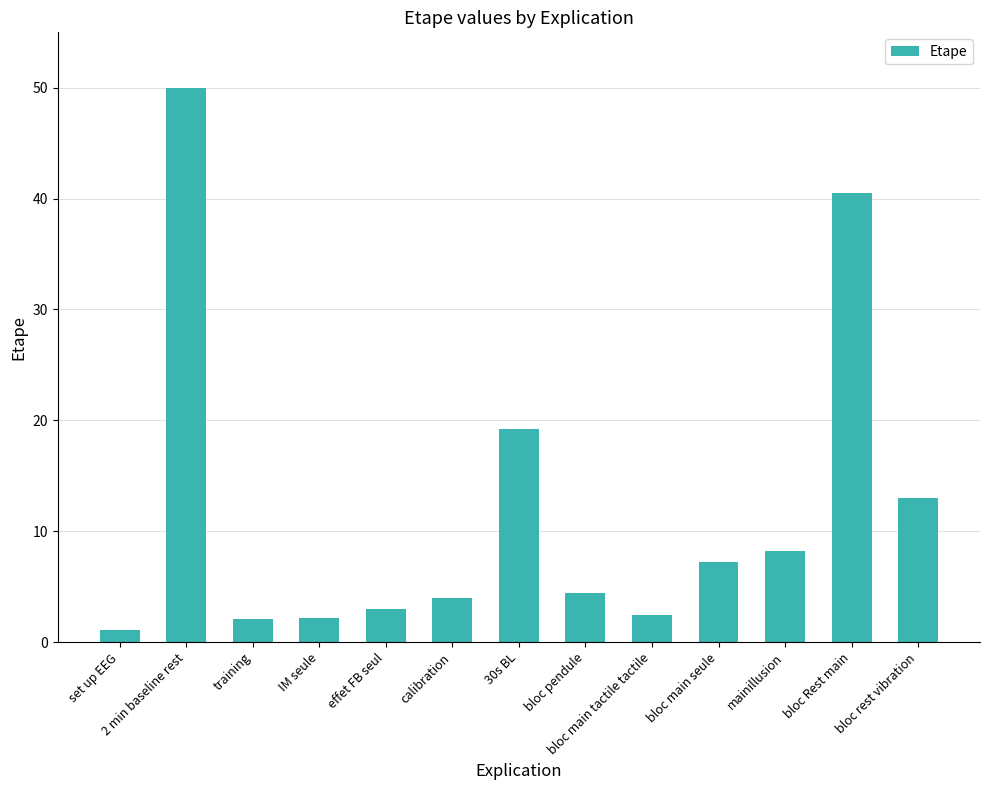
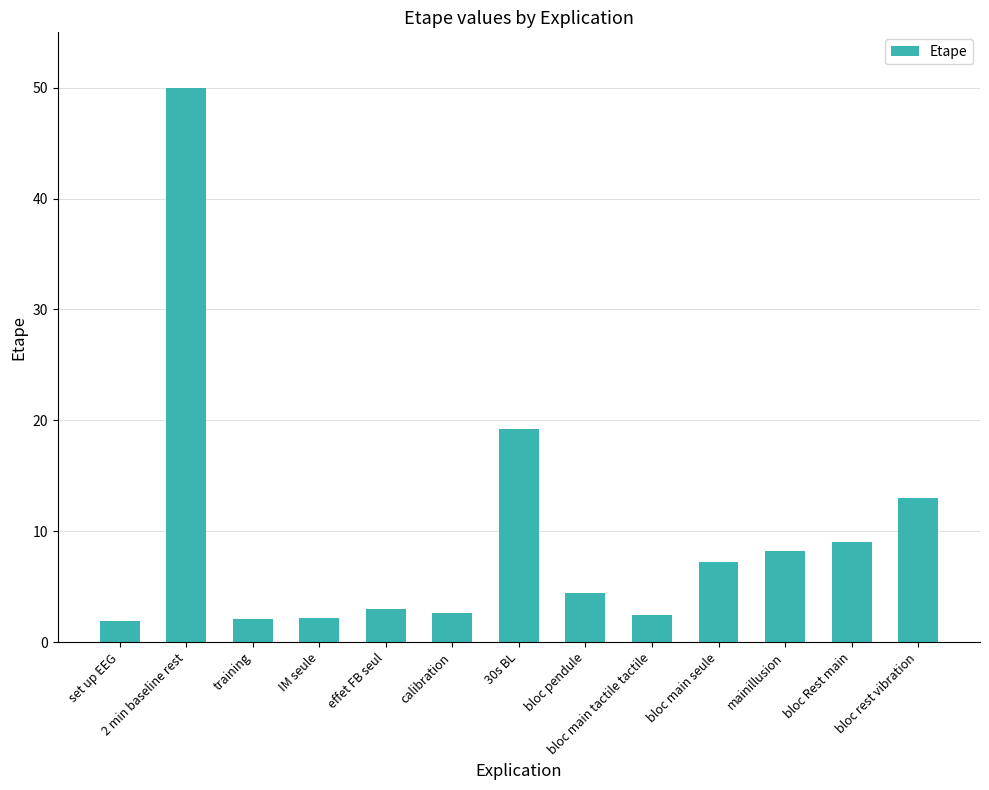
set up EEG: 1.1 -> 1.9
calibration: 4.0 -> 2.6
bloc Rest main: 40.5 -> 9.0
